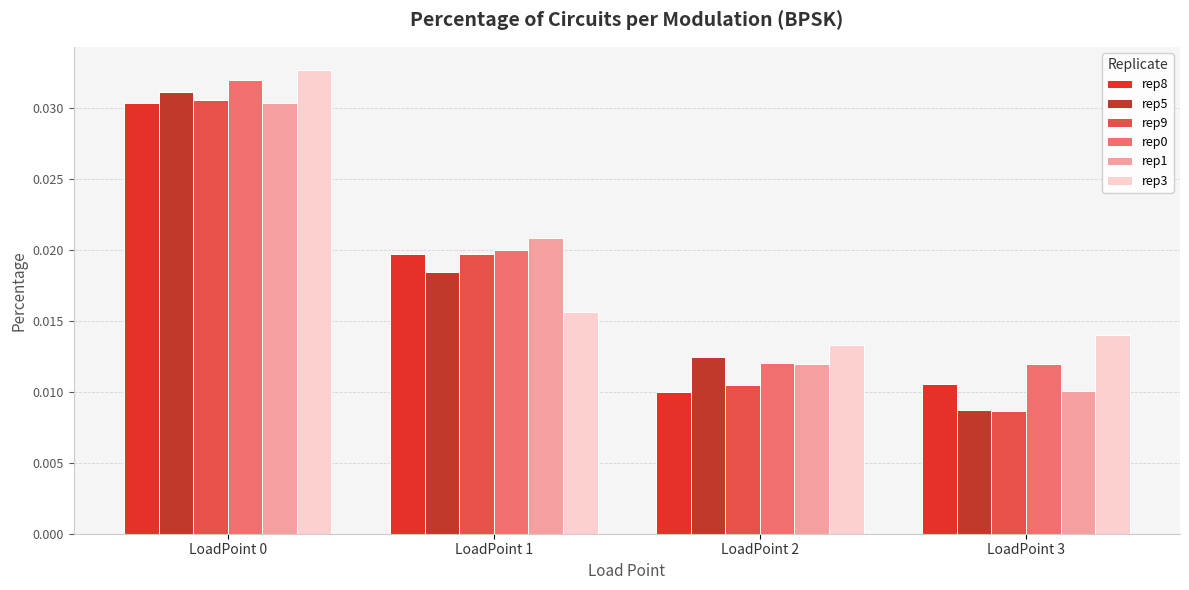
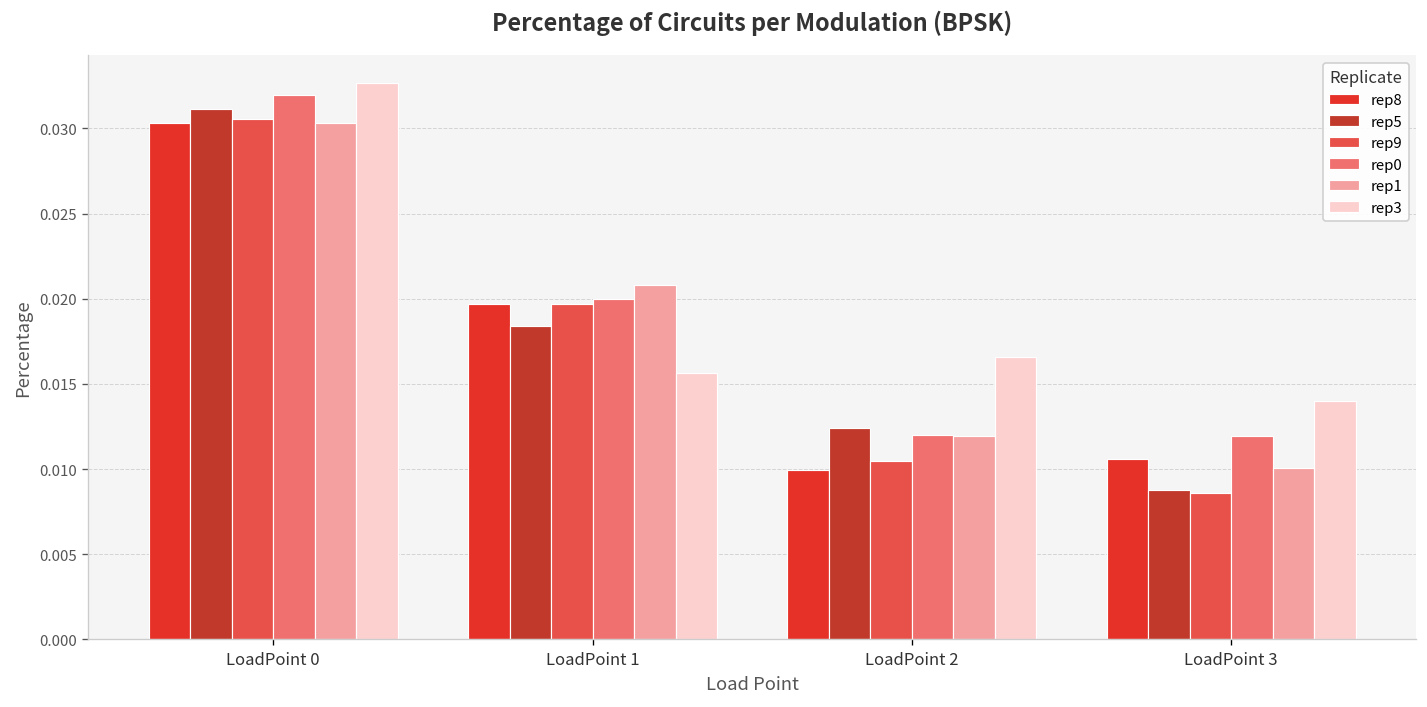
rep3, LoadPoint 2: 0.0133 -> 0.0166
